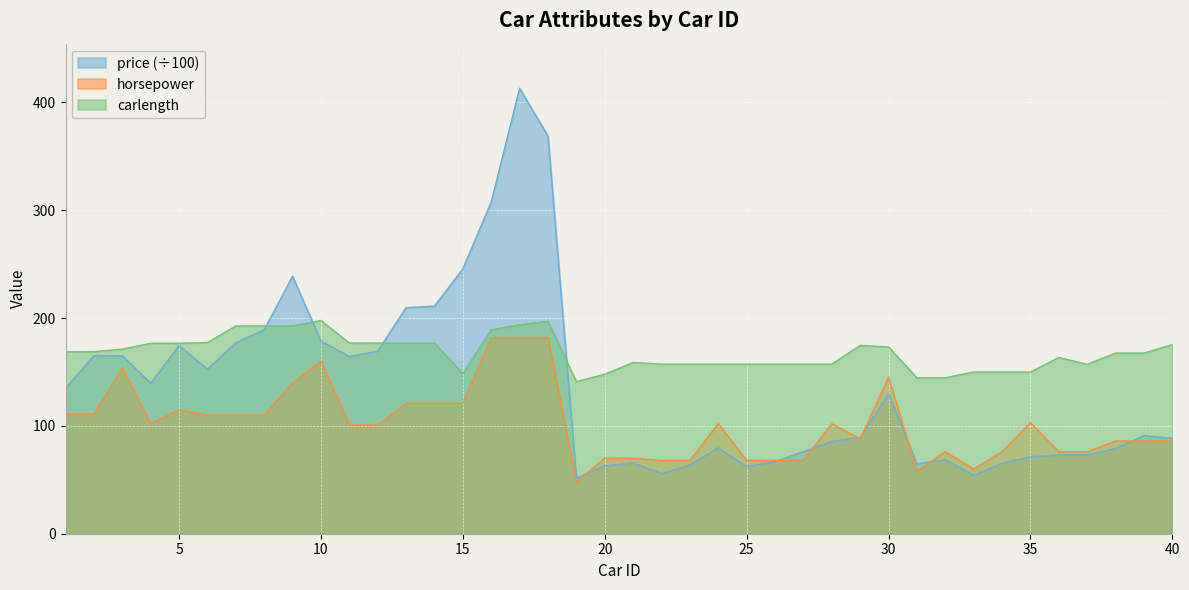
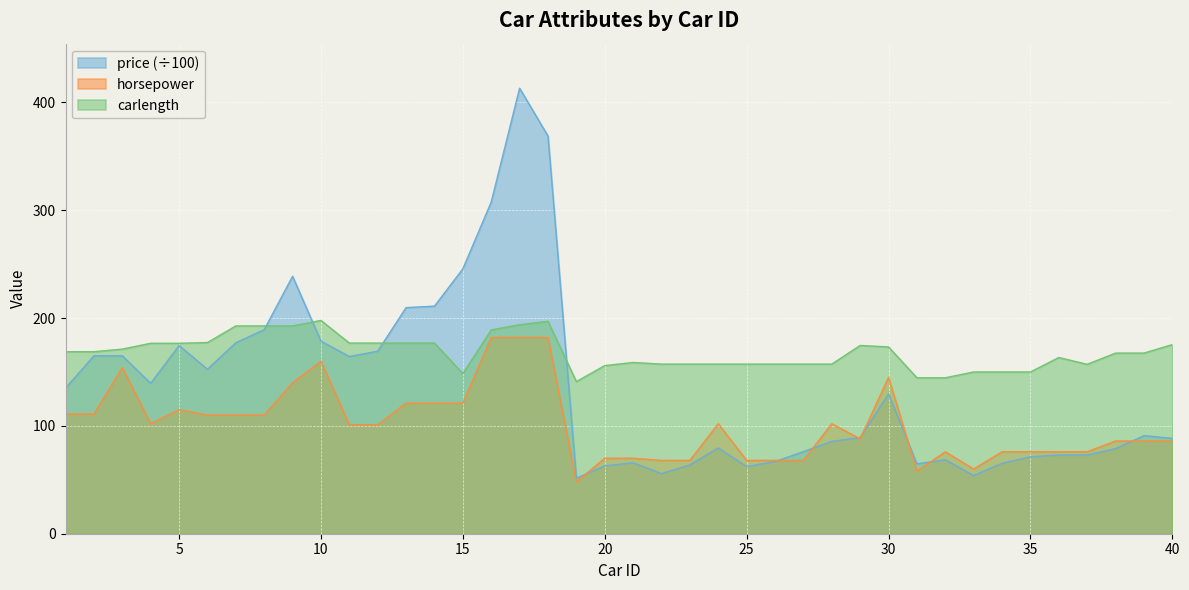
carlength, 20: 148 -> 156
horsepower, 35: 103 -> 76
